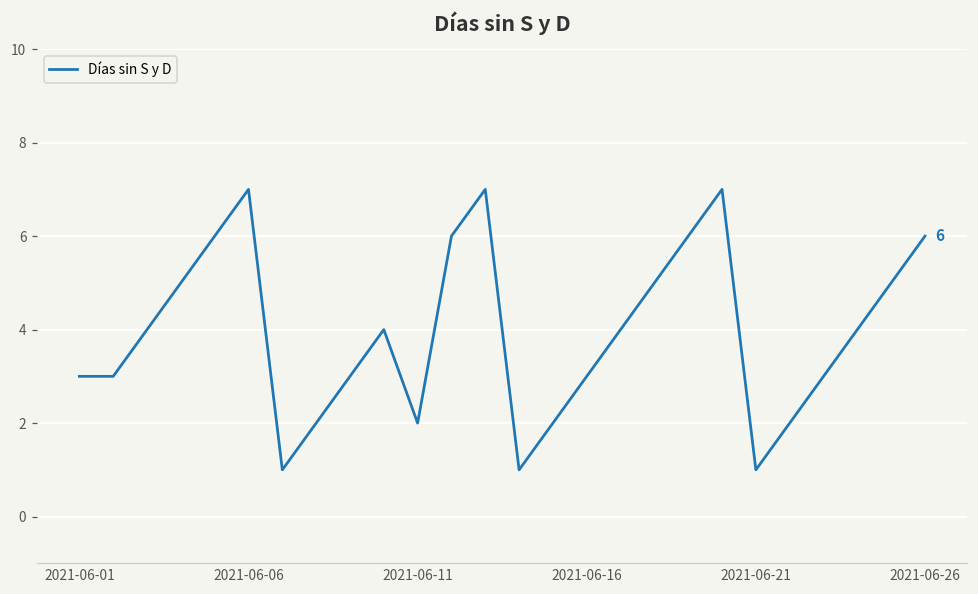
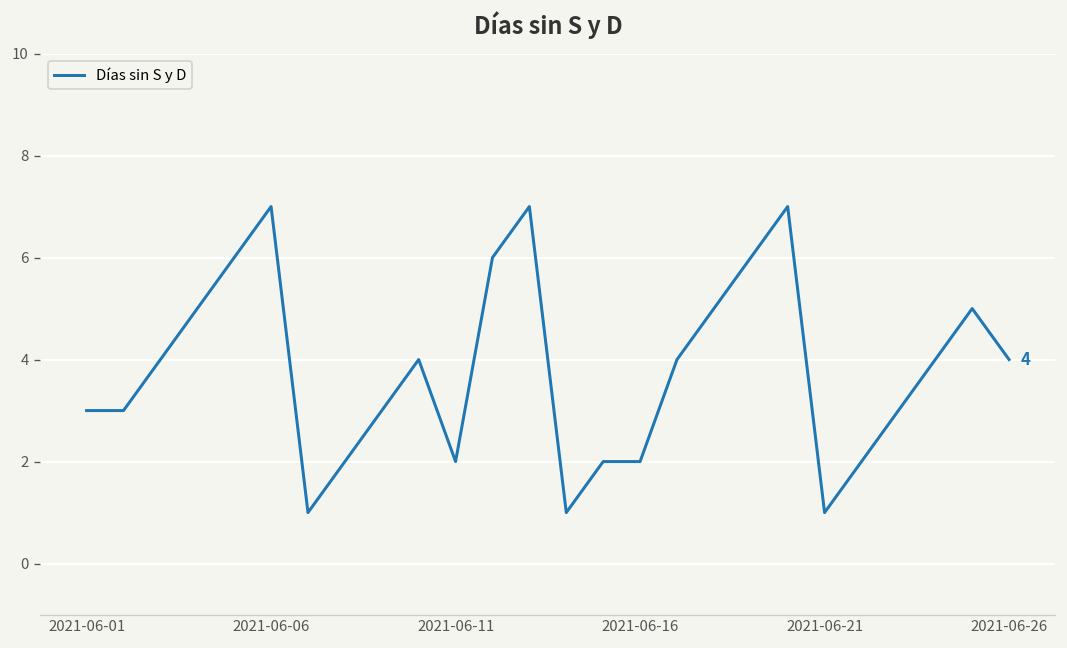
2021-06-16: 3 -> 2
2021-06-26: 6 -> 4
